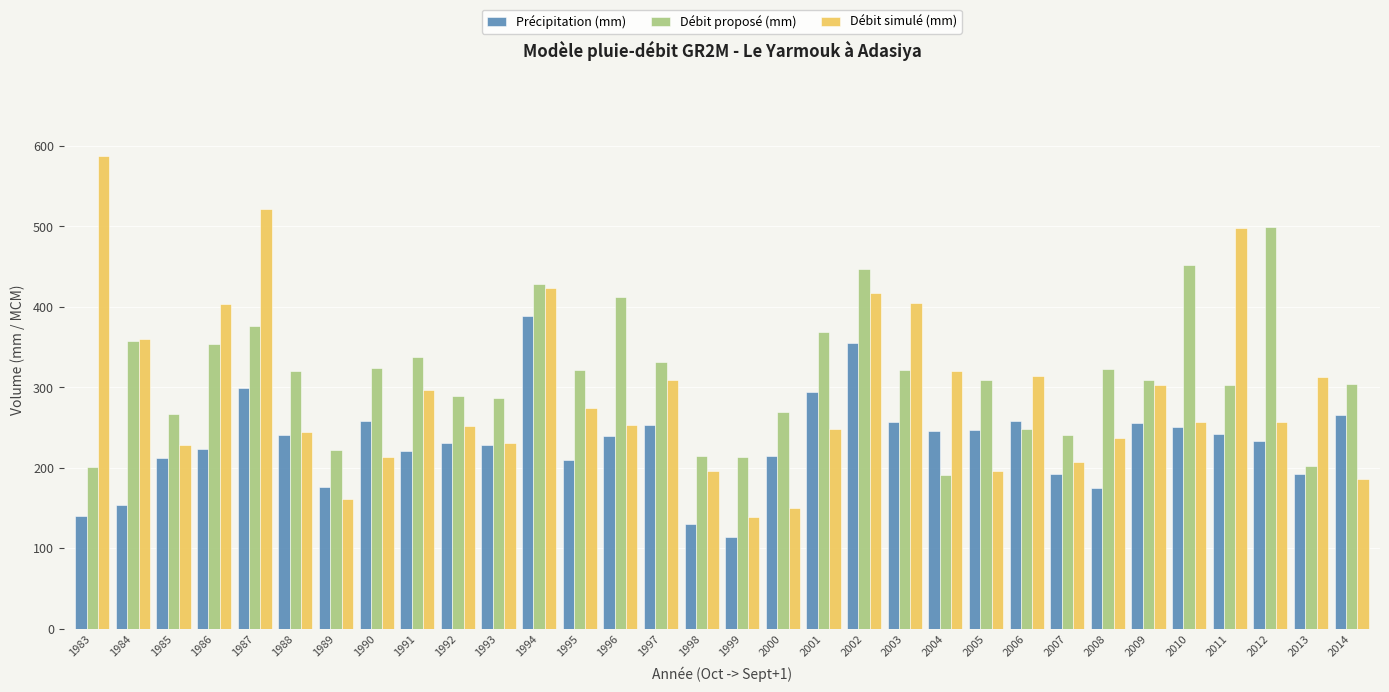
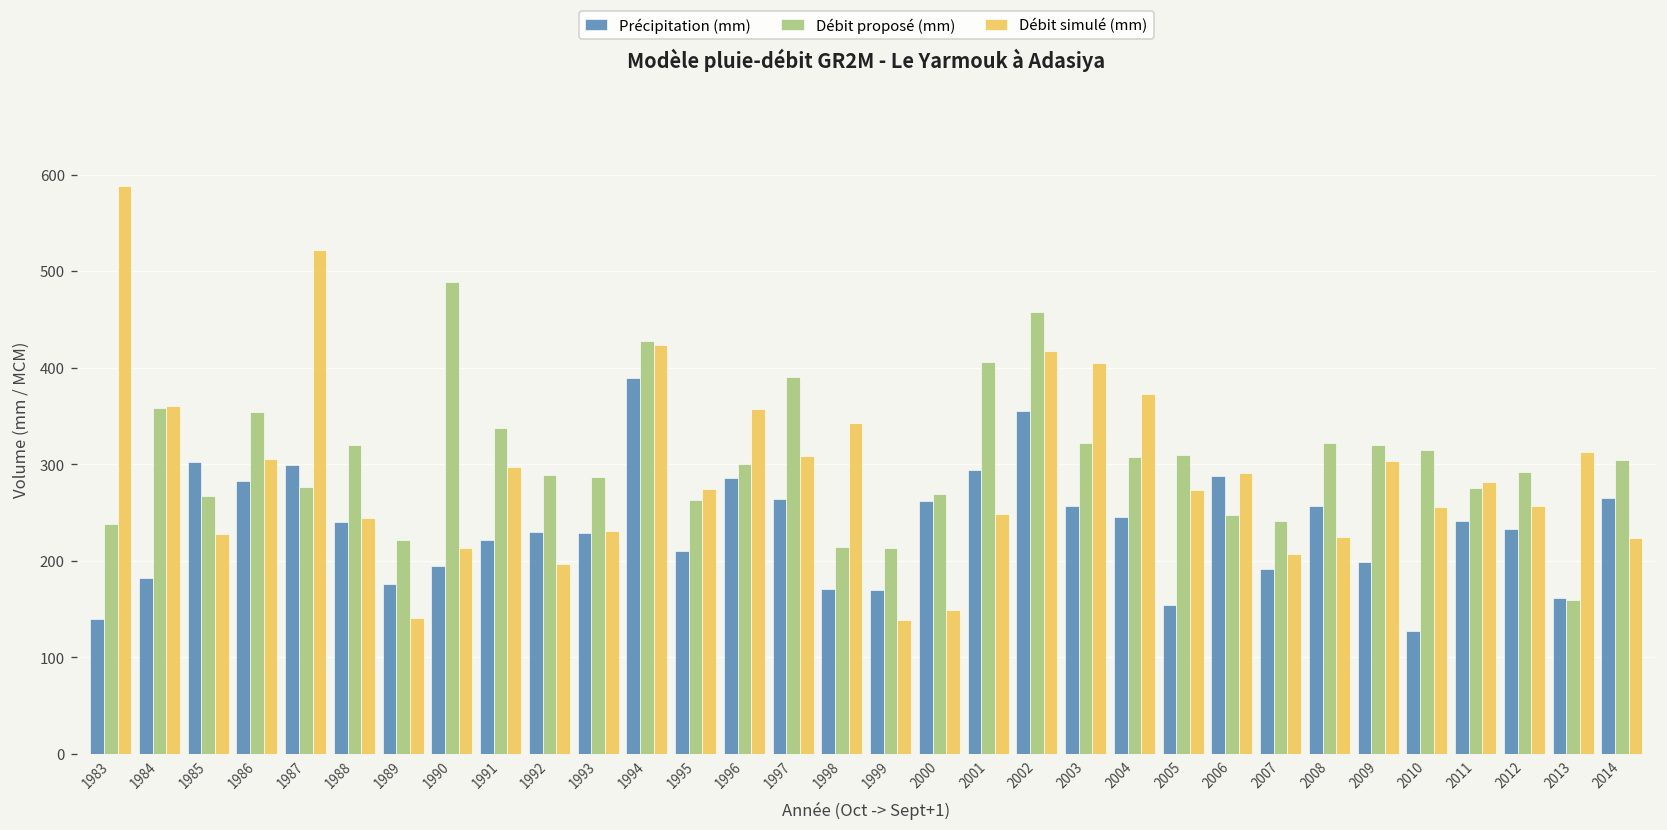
Débit proposé (mm), 1983: 200 -> 240
Précipitation (mm), 1984: 150 -> 180
Précipitation (mm), 1985: 210 -> 300
Précipitation (mm), 1986: 220 -> 280
Débit simulé (mm), 1986: 400 -> 310
Débit proposé (mm), 1987: 380 -> 280
Débit simulé (mm), 1989: 160 -> 140
Précipitation (mm), 1990: 260 -> 190
Débit proposé (mm), 1990: 320 -> 490
Débit simulé (mm), 1992: 250 -> 200
Débit proposé (mm), 1995: 320 -> 260
Précipitation (mm), 1996: 240 -> 290
Débit proposé (mm), 1996: 410 -> 300
Débit simulé (mm), 1996: 250 -> 360
Précipitation (mm), 1997: 250 -> 260
Débit proposé (mm), 1997: 330 -> 390
Précipitation (mm), 1998: 130 -> 170
Débit simulé (mm), 1998: 200 -> 340
Précipitation (mm), 1999: 110 -> 170
Précipitation (mm), 2000: 210 -> 260
Débit proposé (mm), 2001: 370 -> 410
Débit proposé (mm), 2002: 450 -> 460
Débit proposé (mm), 2004: 190 -> 310
Débit simulé (mm), 2004: 320 -> 370
Précipitation (mm), 2005: 250 -> 150
Débit simulé (mm), 2005: 200 -> 270
Précipitation (mm), 2006: 260 -> 290
Débit simulé (mm), 2006: 310 -> 290
Précipitation (mm), 2008: 180 -> 260
Débit simulé (mm), 2008: 240 -> 230
Précipitation (mm), 2009: 260 -> 200
Débit proposé (mm), 2009: 310 -> 320
Précipitation (mm), 2010: 250 -> 130
Débit proposé (mm), 2010: 450 -> 310
Débit proposé (mm), 2011: 300 -> 280
Débit simulé (mm), 2011: 500 -> 280
Débit proposé (mm), 2012: 500 -> 290
Précipitation (mm), 2013: 190 -> 160
Débit proposé (mm), 2013: 200 -> 160
Débit simulé (mm), 2014: 190 -> 220
